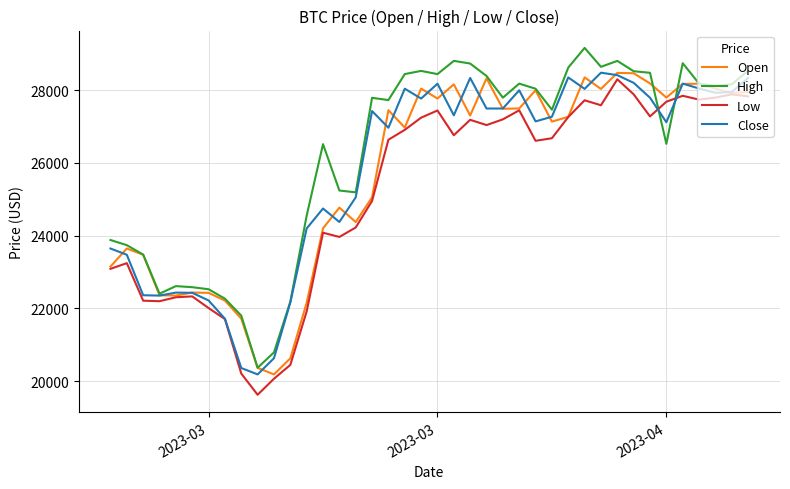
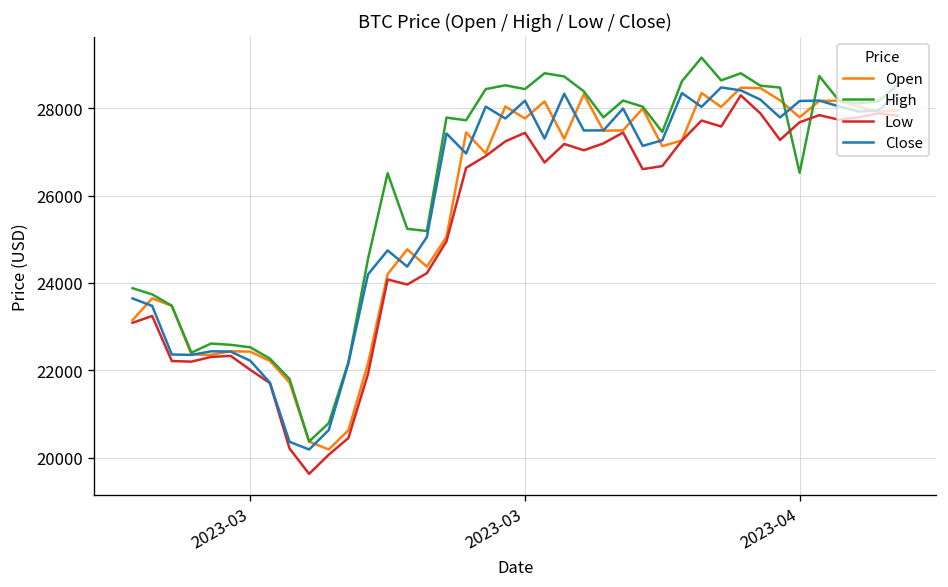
Close, 2023-04: 27100 -> 28200
